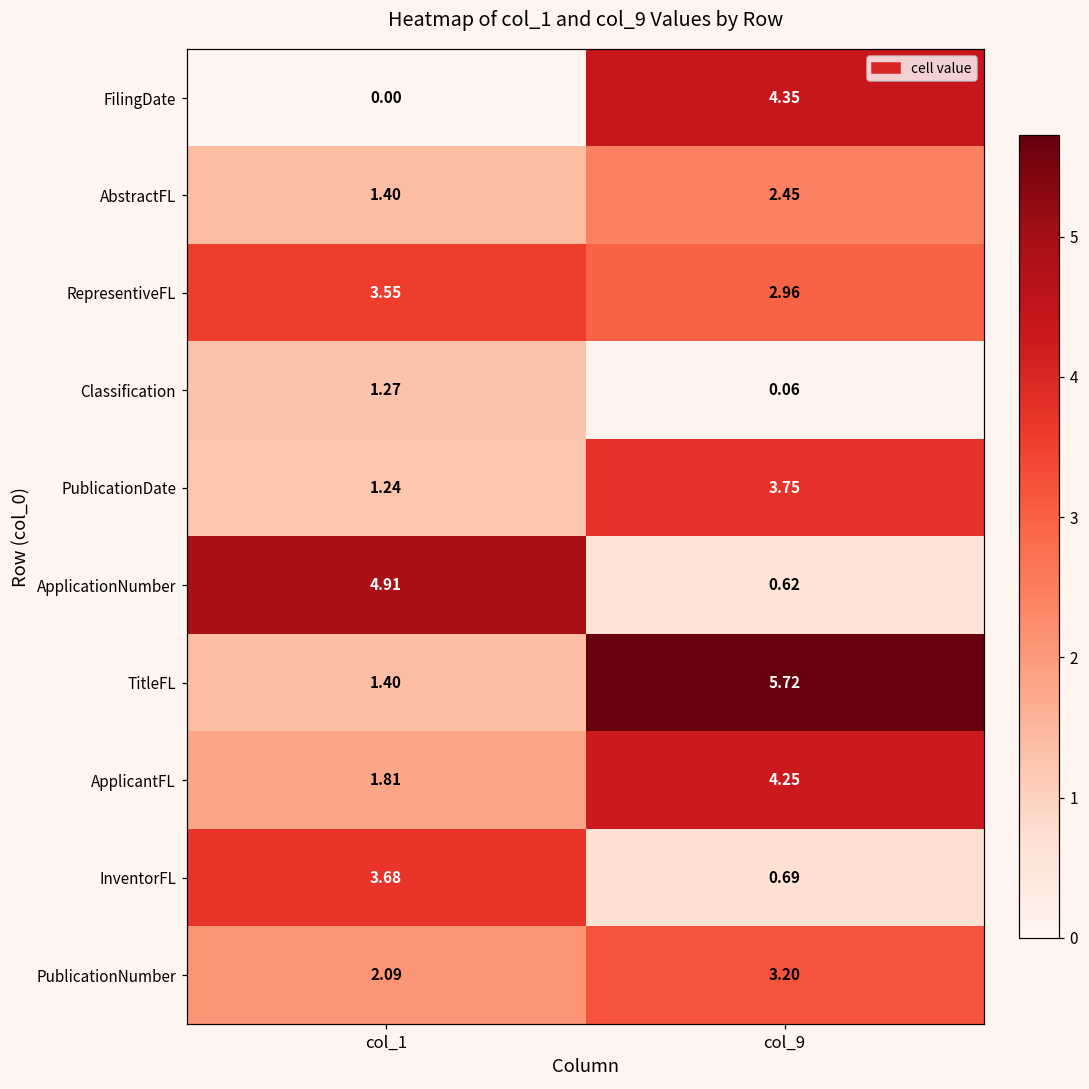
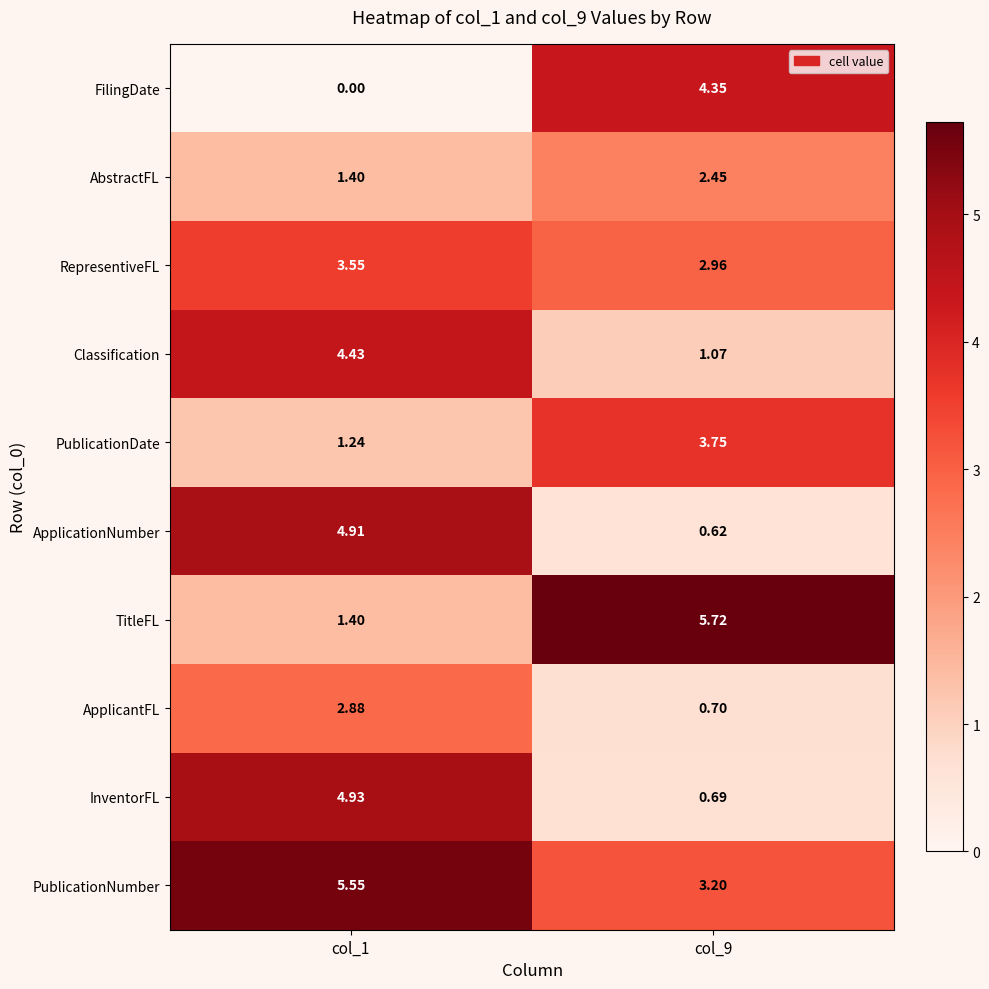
Classification, col_1: 1.27 -> 4.43
Classification, col_9: 0.06 -> 1.07
ApplicantFL, col_1: 1.81 -> 2.88
ApplicantFL, col_9: 4.25 -> 0.70
InventorFL, col_1: 3.68 -> 4.93
PublicationNumber, col_1: 2.09 -> 5.55
